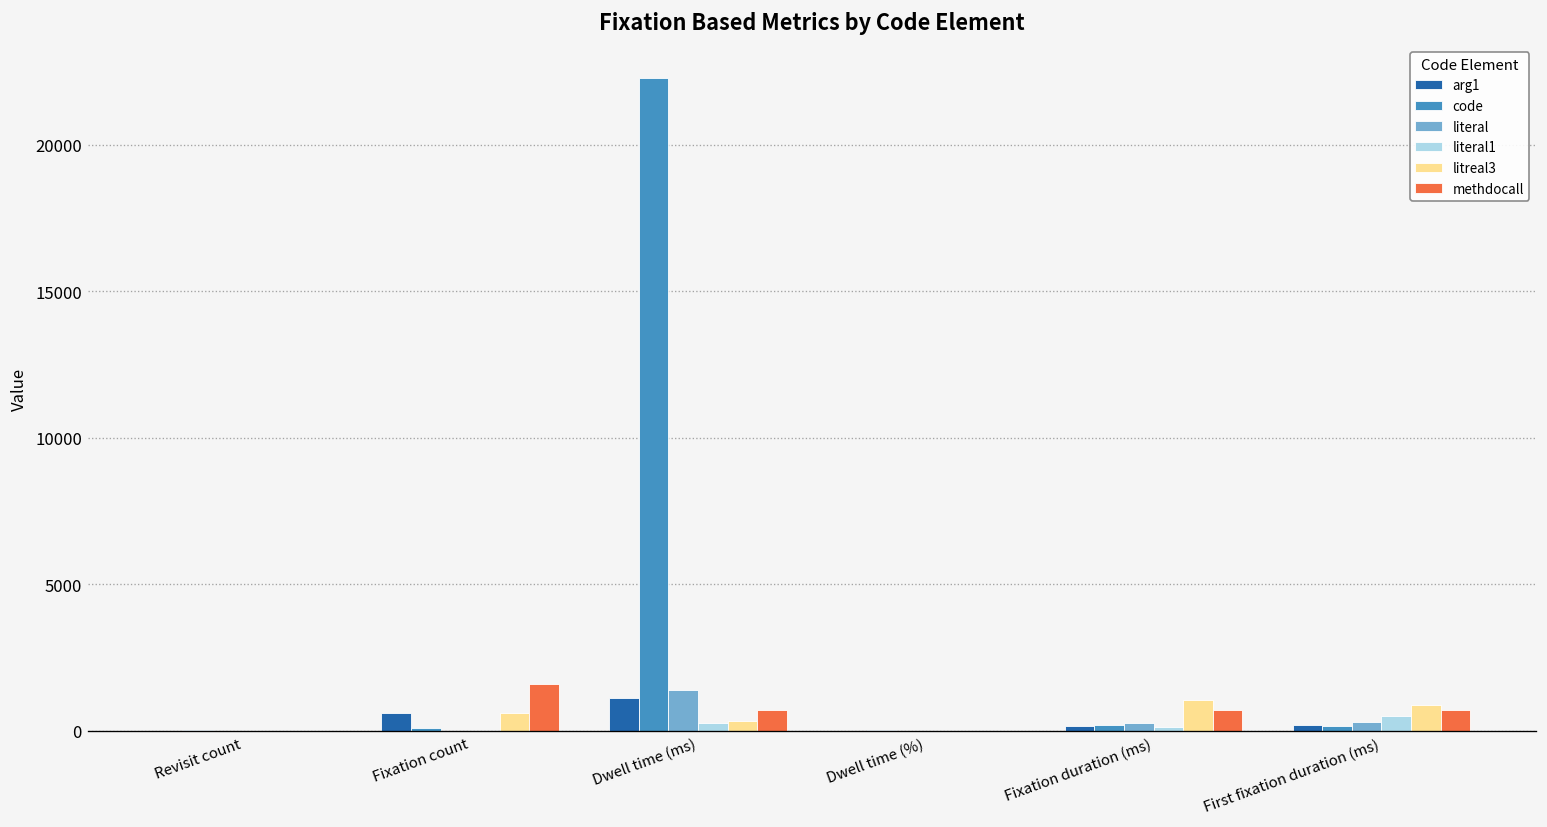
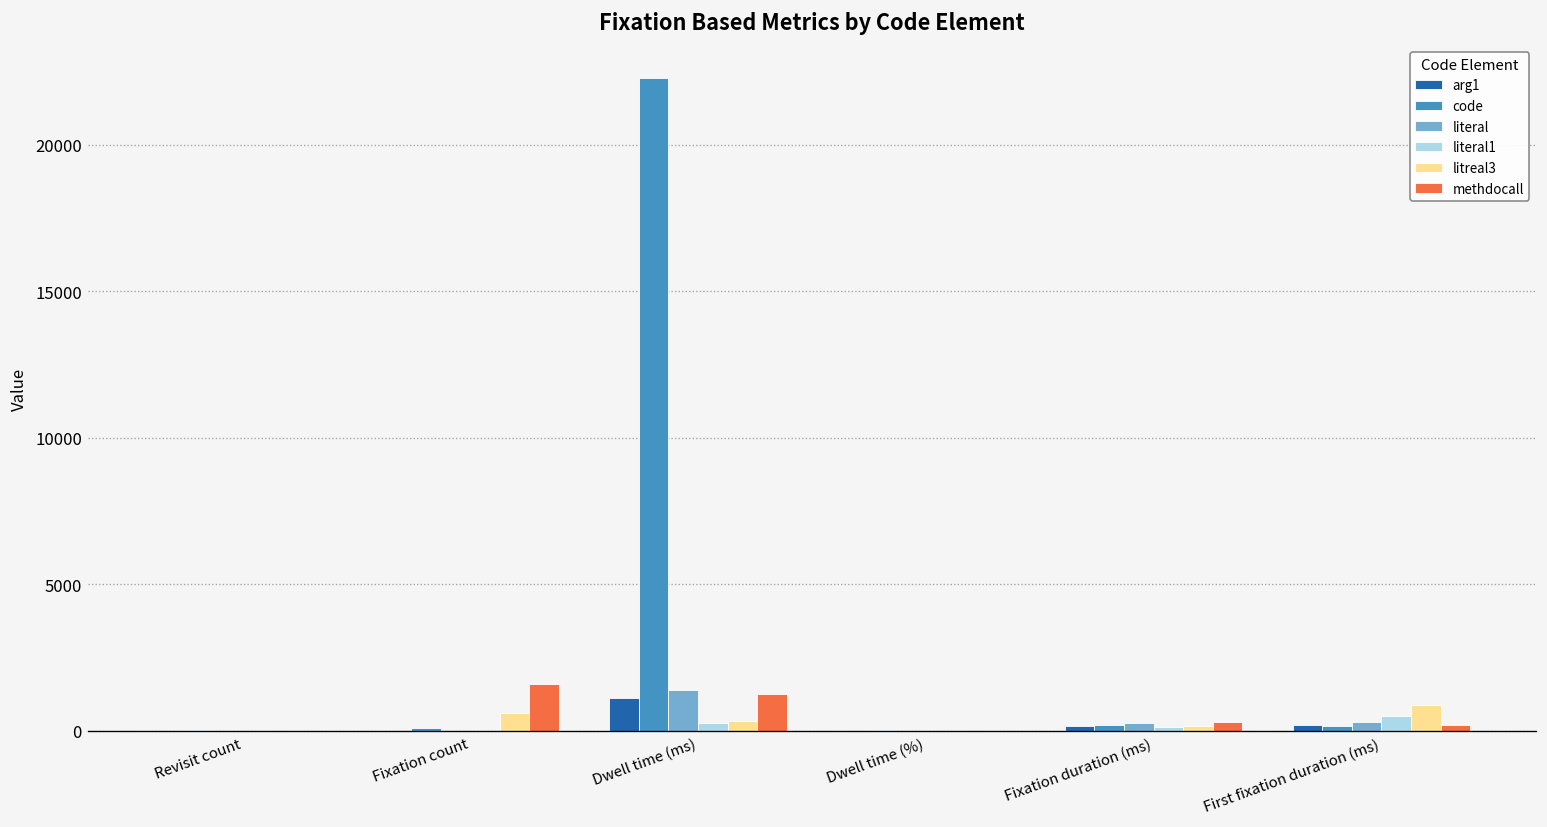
arg1, Fixation count: 600 -> 0
methdocall, Dwell time (ms): 700 -> 1300
litreal3, Fixation duration (ms): 1000 -> 200
methdocall, Fixation duration (ms): 700 -> 300
methdocall, First fixation duration (ms): 700 -> 200
